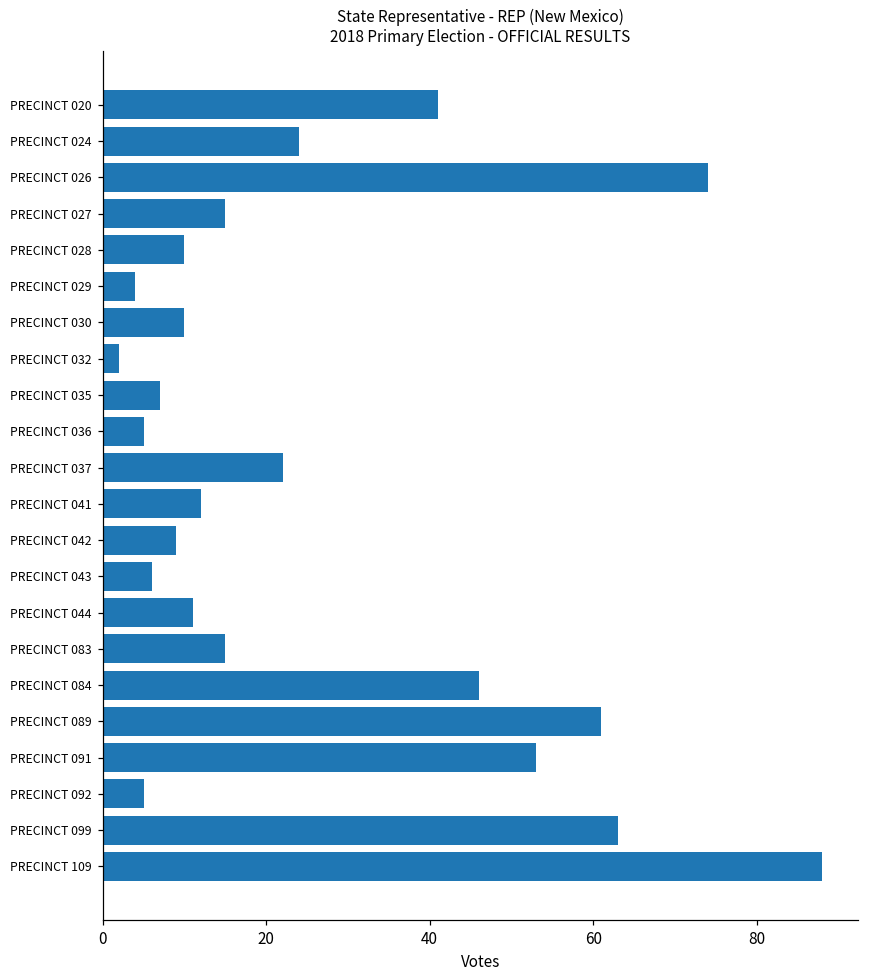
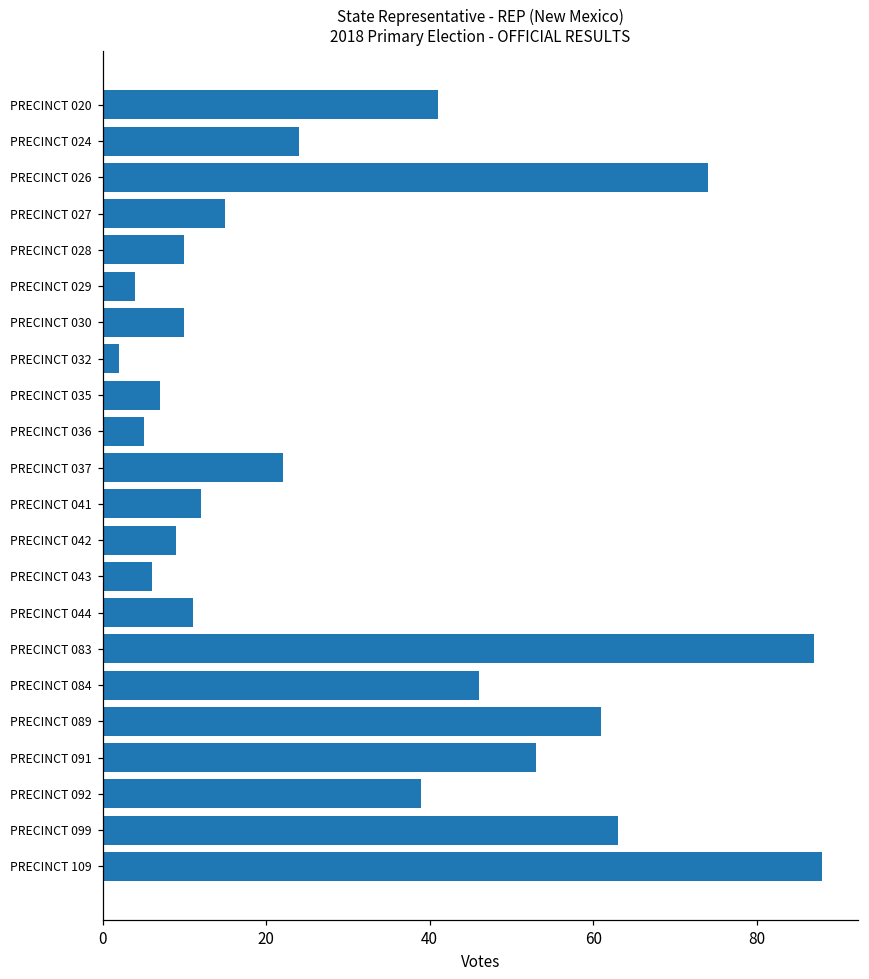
PRECINCT 083: 15 -> 87
PRECINCT 092: 5 -> 39
